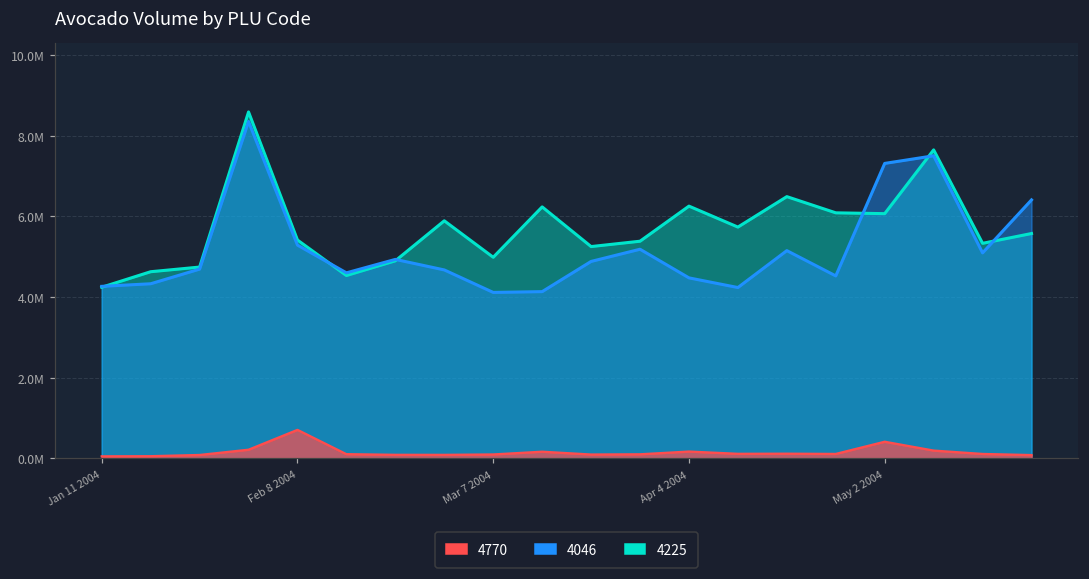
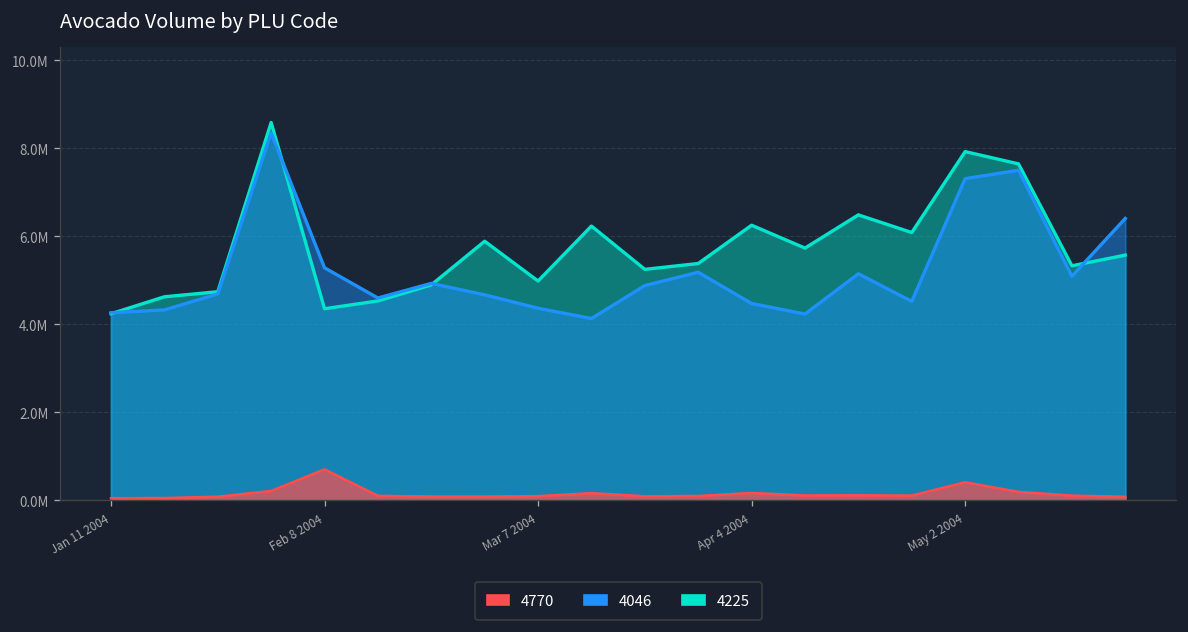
4225, Feb 8 2004: 5400000 -> 4400000
4046, Mar 7 2004: 4100000 -> 4400000
4225, May 2 2004: 6100000 -> 7900000
